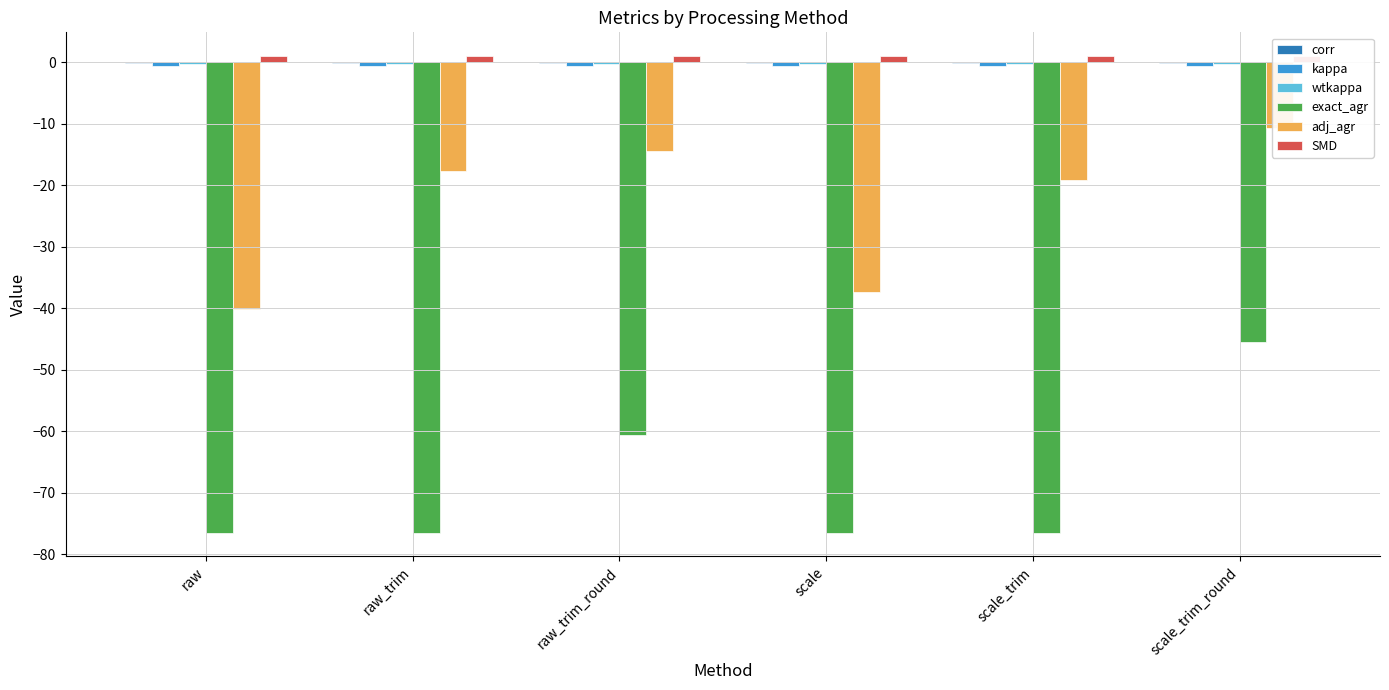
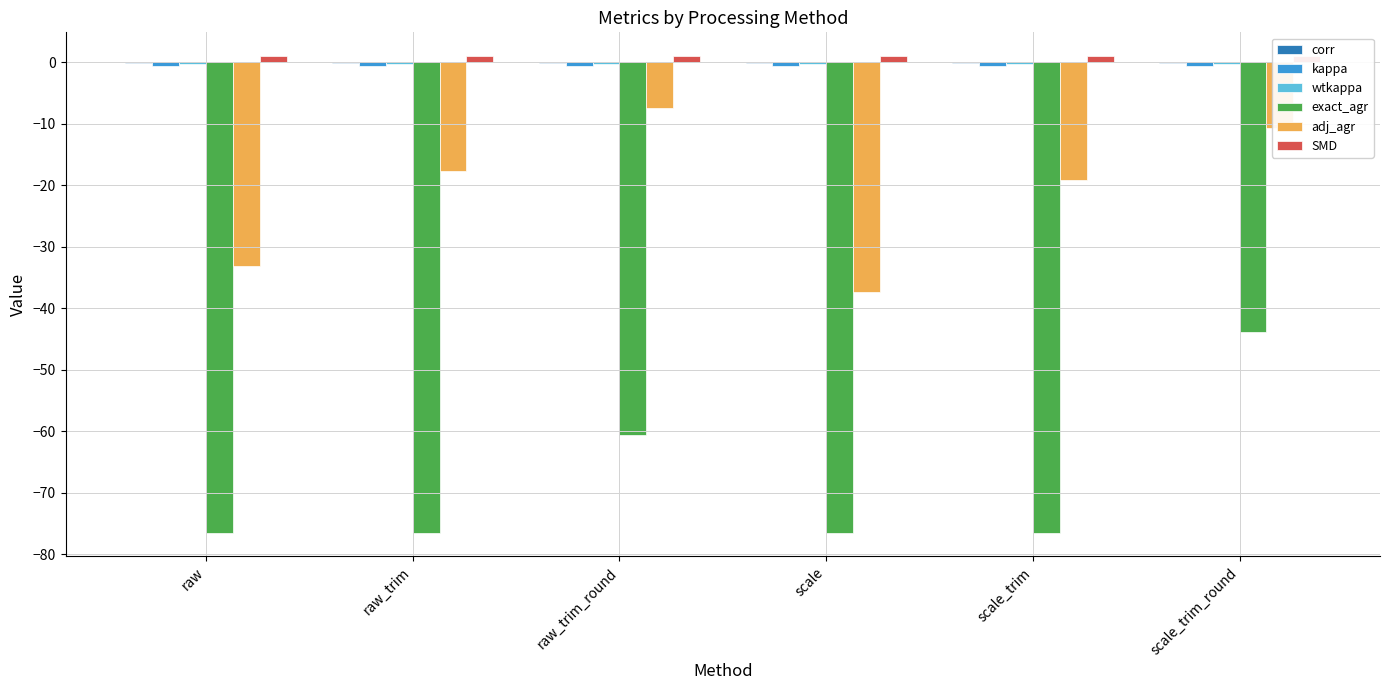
adj_agr, raw: -40 -> -33
adj_agr, raw_trim_round: -14 -> -7
exact_agr, scale_trim_round: -45 -> -44
